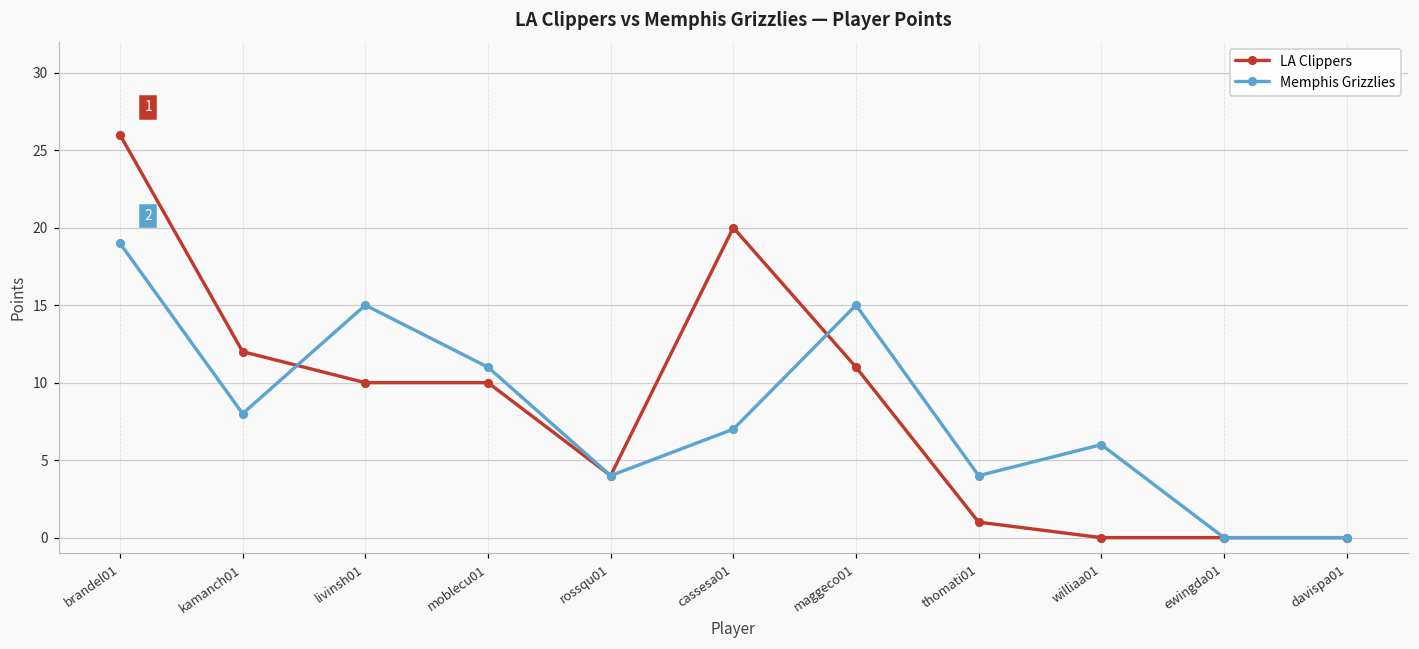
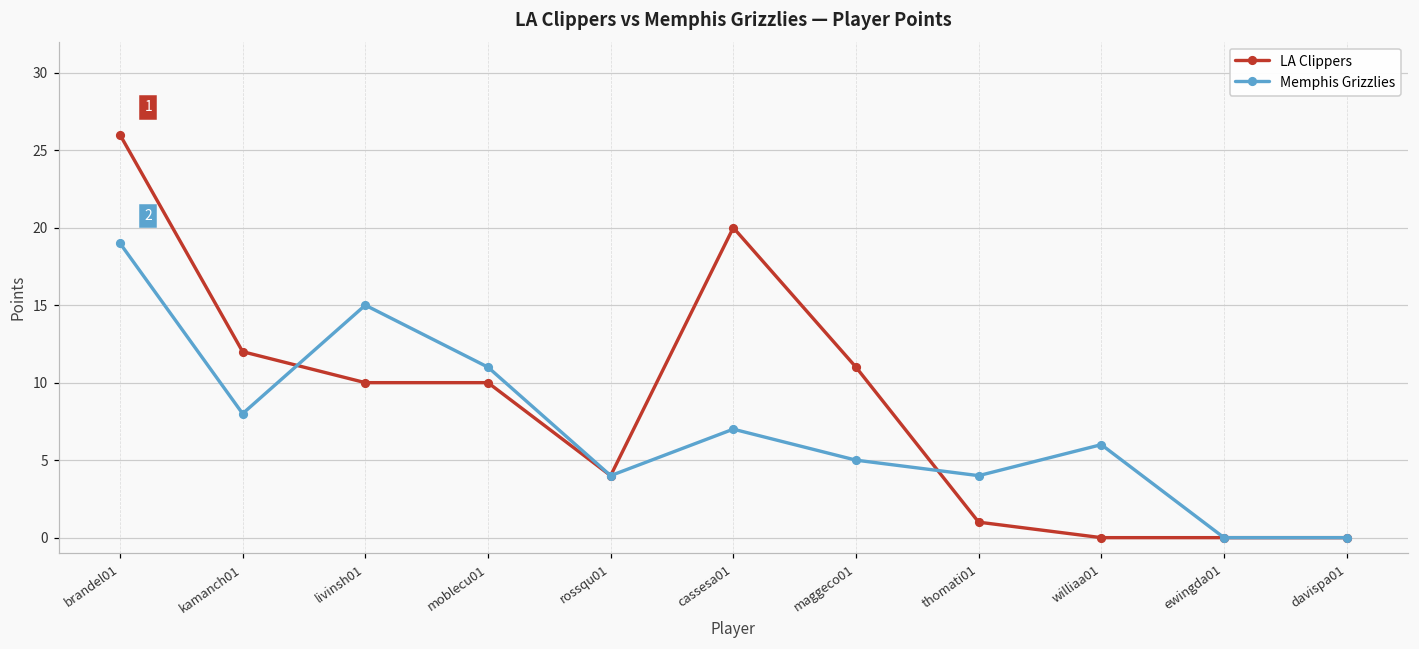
Memphis Grizzlies, maggeco01: 15 -> 5
